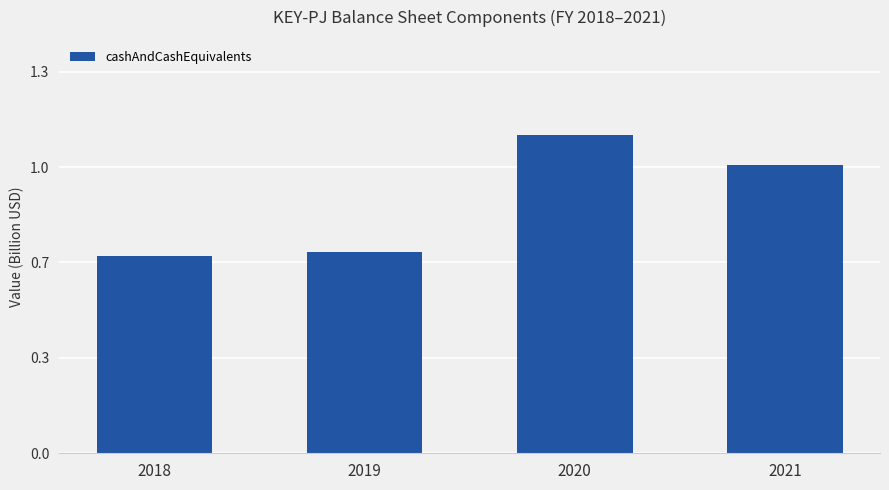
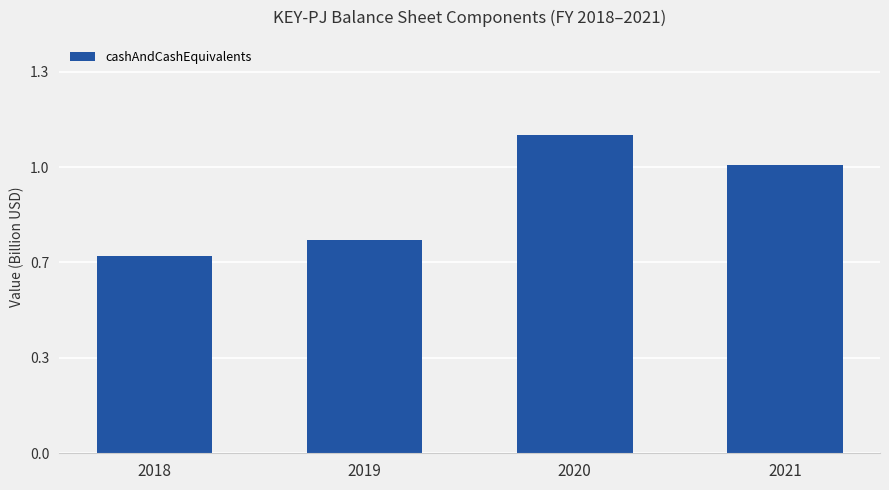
2019: 0.69 -> 0.73
